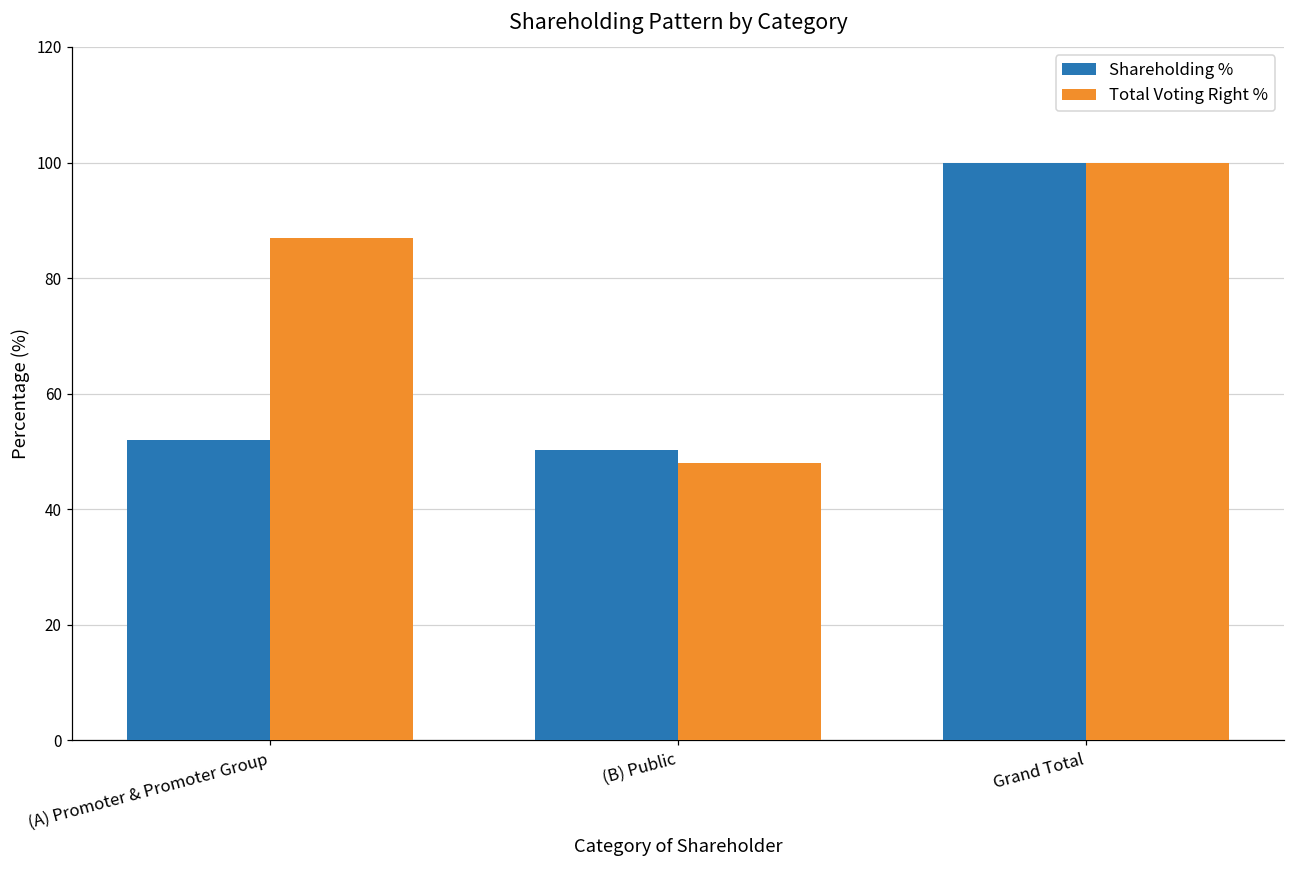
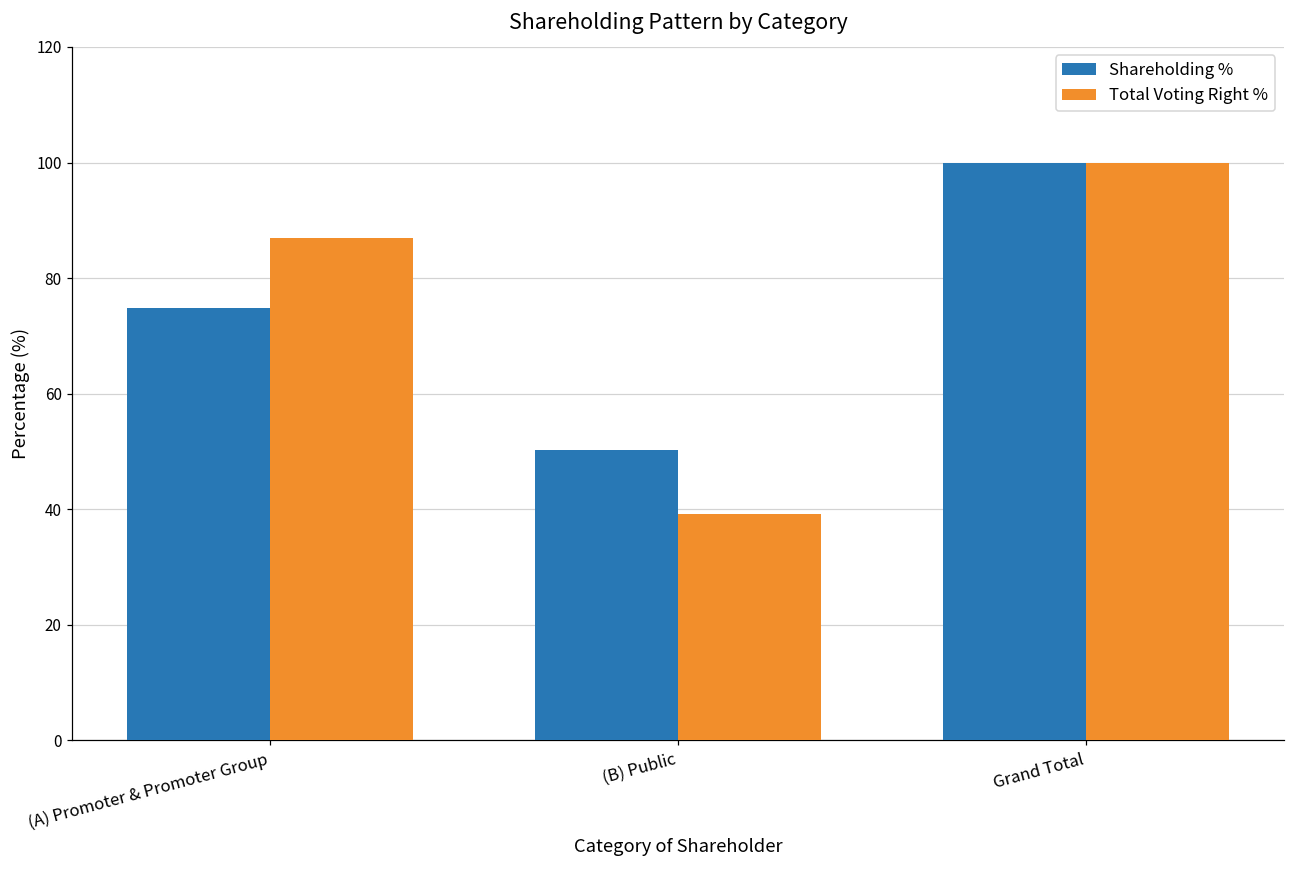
Shareholding %, (A) Promoter & Promoter Group: 52 -> 75
Total Voting Right %, (B) Public: 48 -> 39
